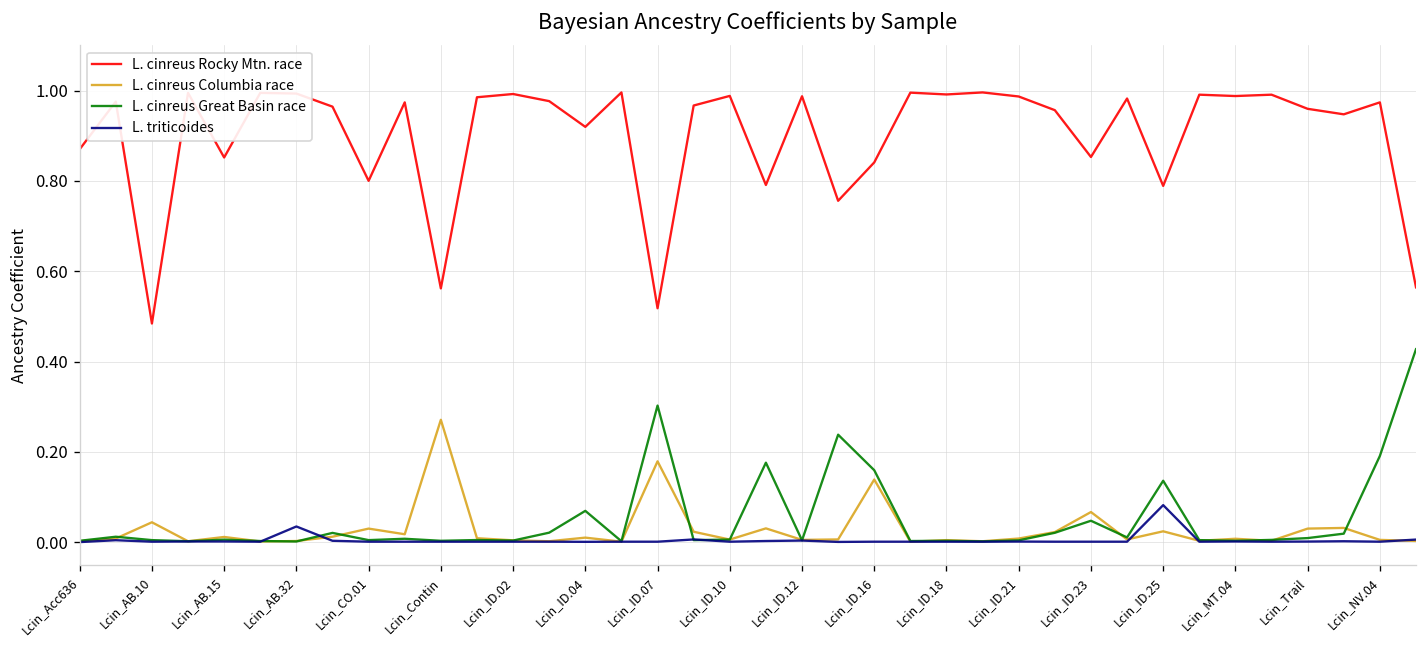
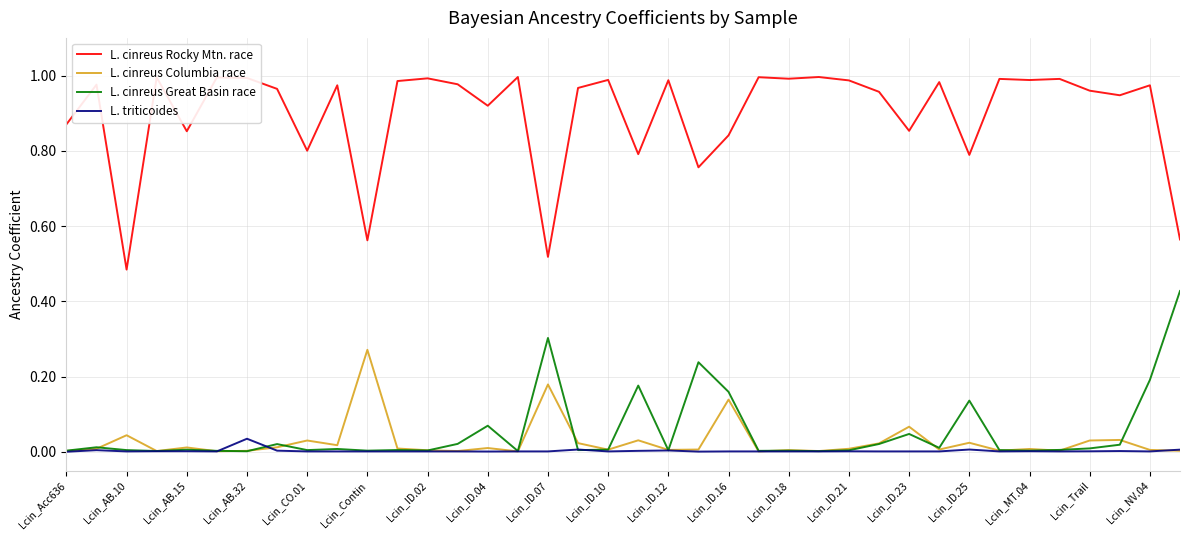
L. triticoides, Lcin_ID.25: 0.08 -> 0.01
